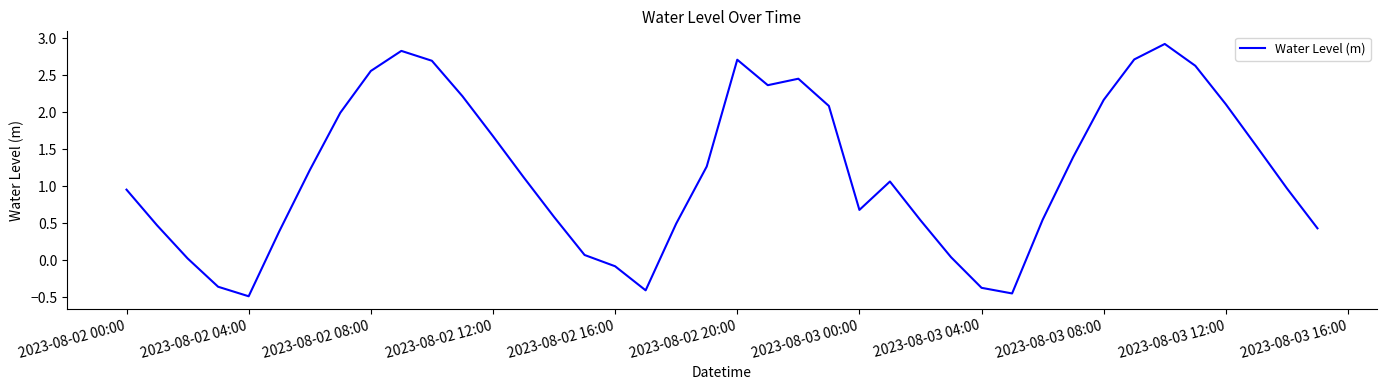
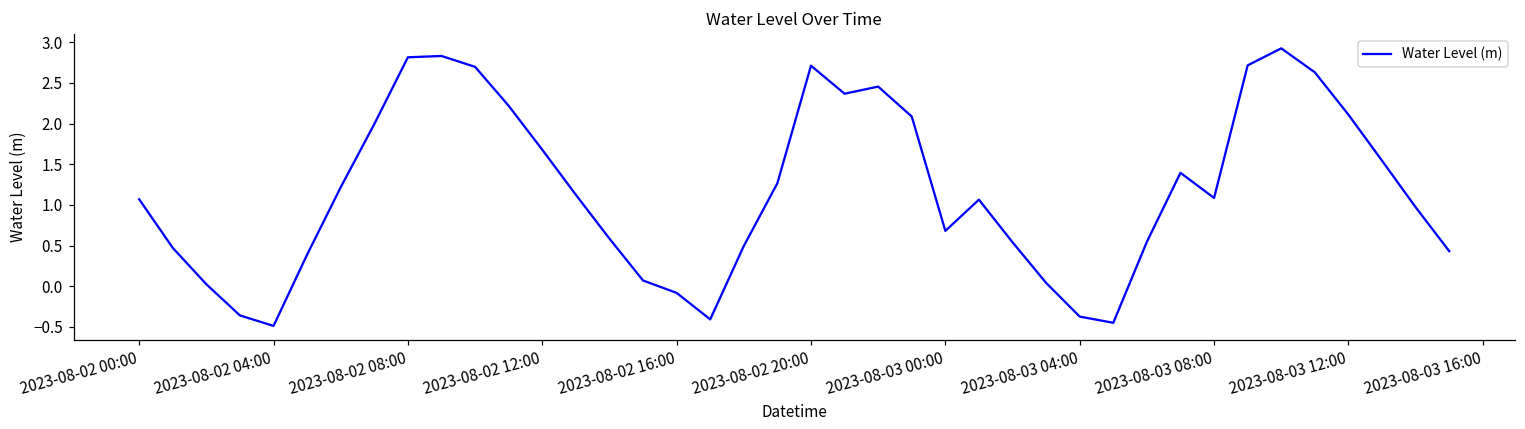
2023-08-02 00:00: 1.0 -> 1.1
2023-08-02 08:00: 2.6 -> 2.8
2023-08-03 08:00: 2.2 -> 1.1
